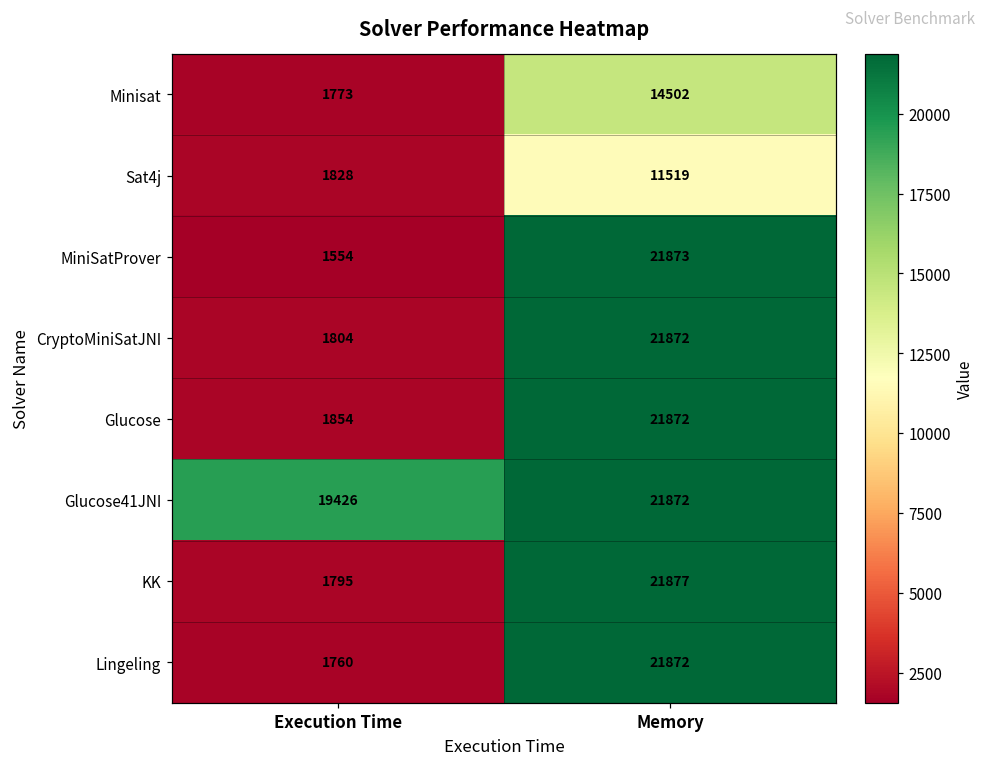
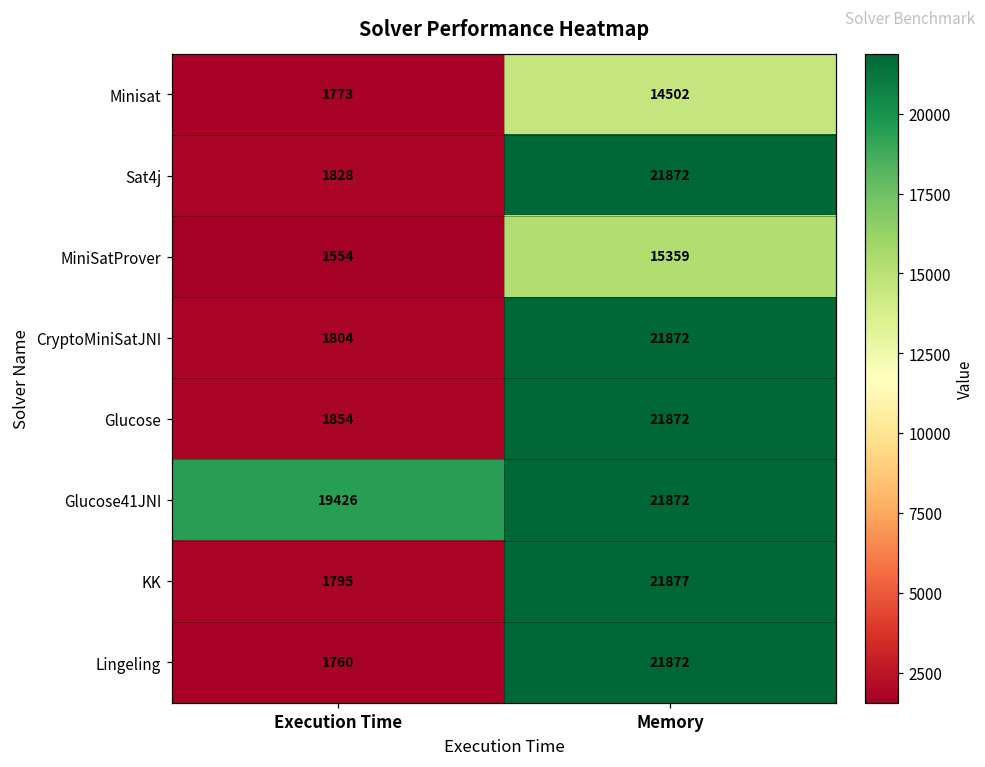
Sat4j, Memory: 11519 -> 21872
MiniSatProver, Memory: 21873 -> 15359
